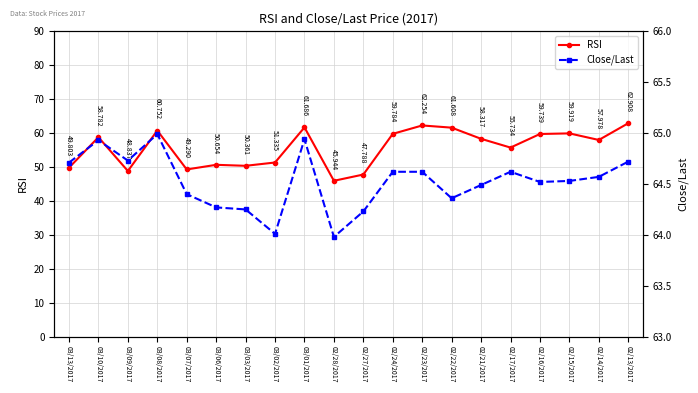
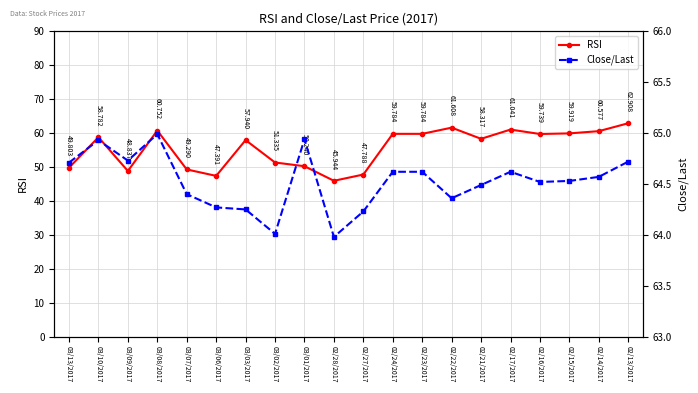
RSI, 03/06/2017: 50.654 -> 47.391
RSI, 03/03/2017: 50.361 -> 57.940
RSI, 03/01/2017: 61.686 -> 50.240
RSI, 02/23/2017: 62.254 -> 59.784
RSI, 02/17/2017: 55.734 -> 61.041
RSI, 02/14/2017: 57.978 -> 60.577
